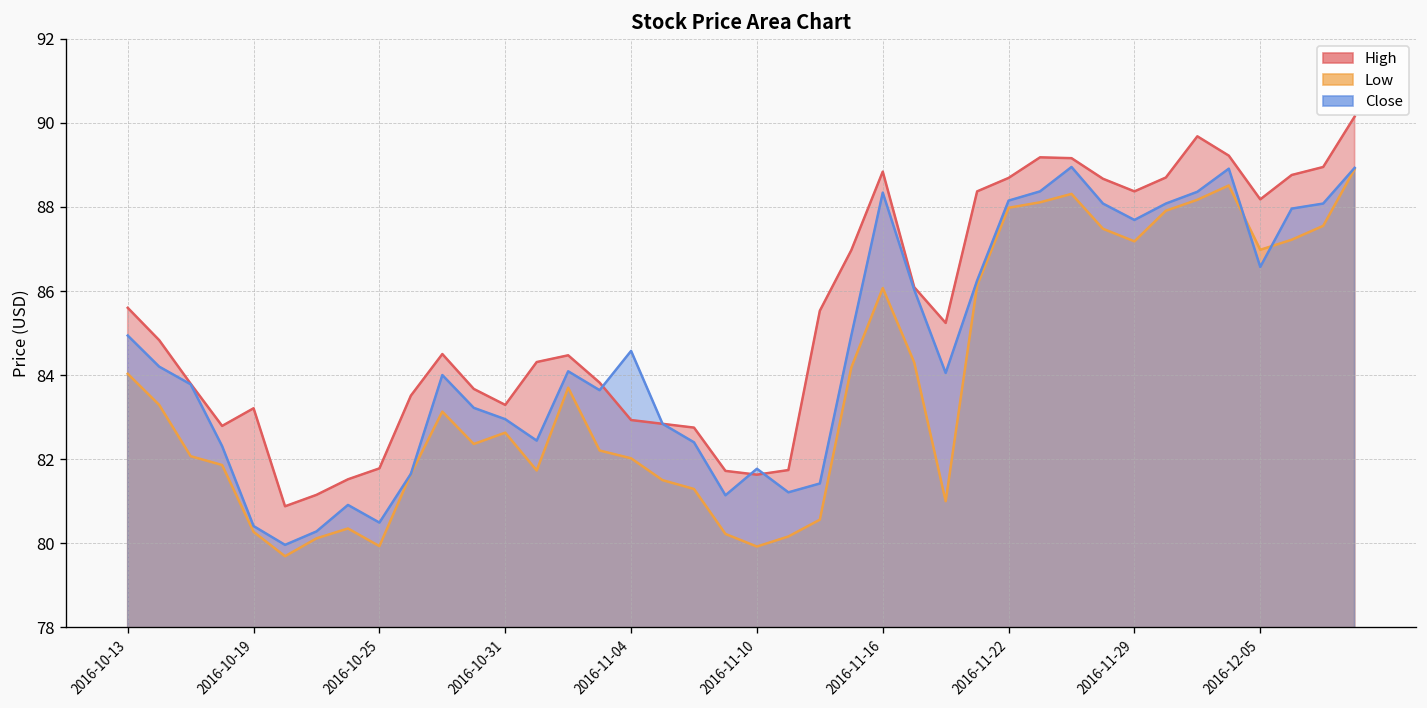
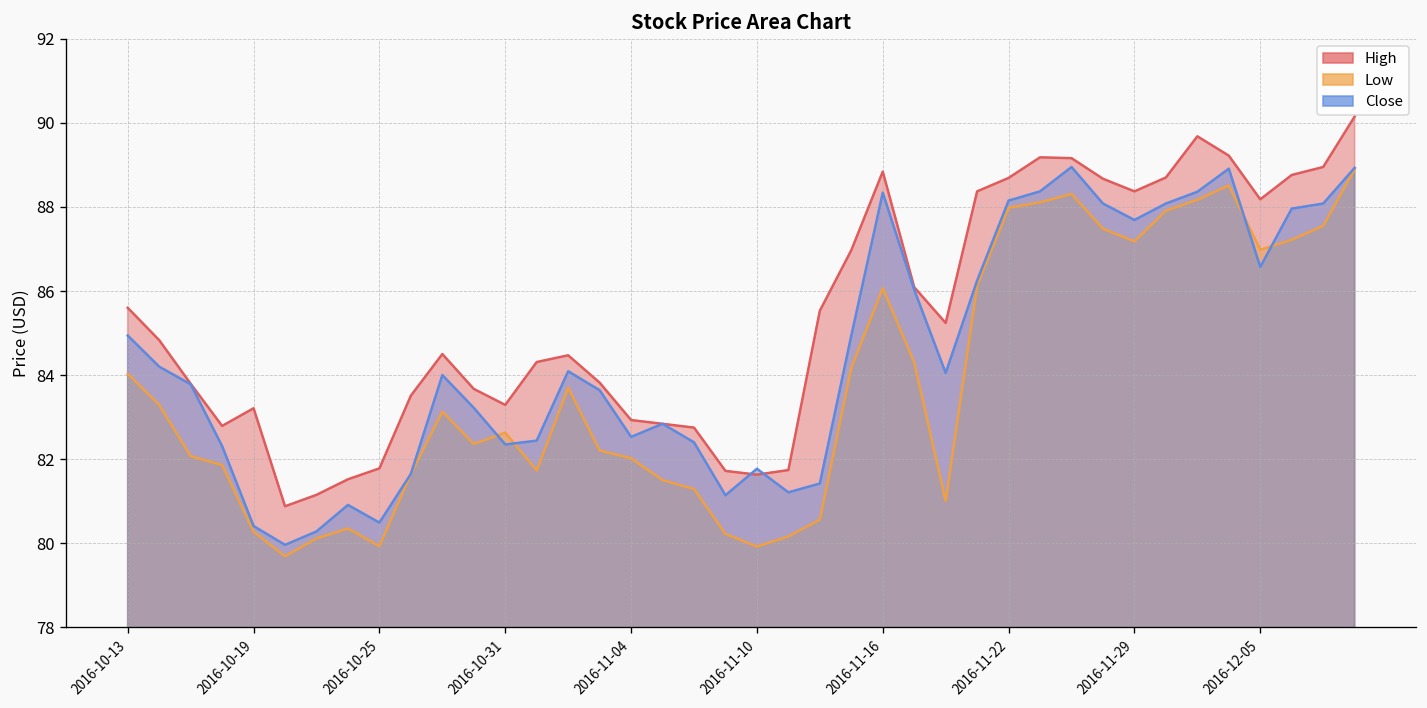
Close, 2016-10-31: 82.9 -> 82.3
Close, 2016-11-04: 84.6 -> 82.5
